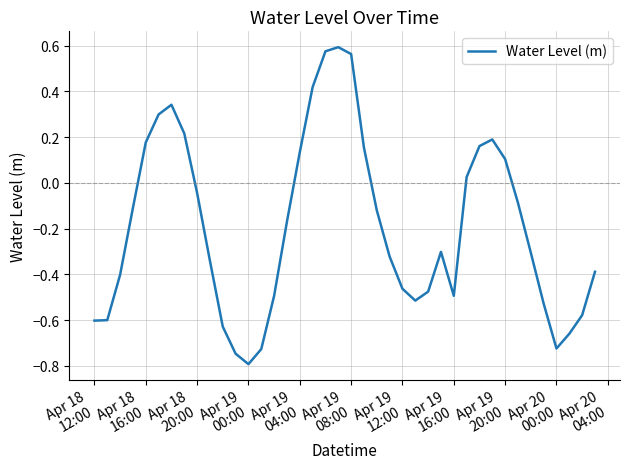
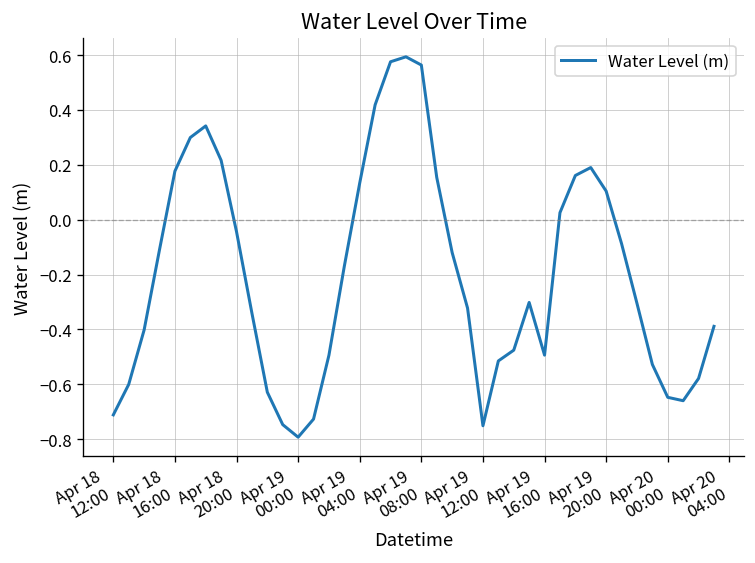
Apr 18 12:00: -0.60 -> -0.71
Apr 19 12:00: -0.46 -> -0.75
Apr 20 00:00: -0.72 -> -0.65
